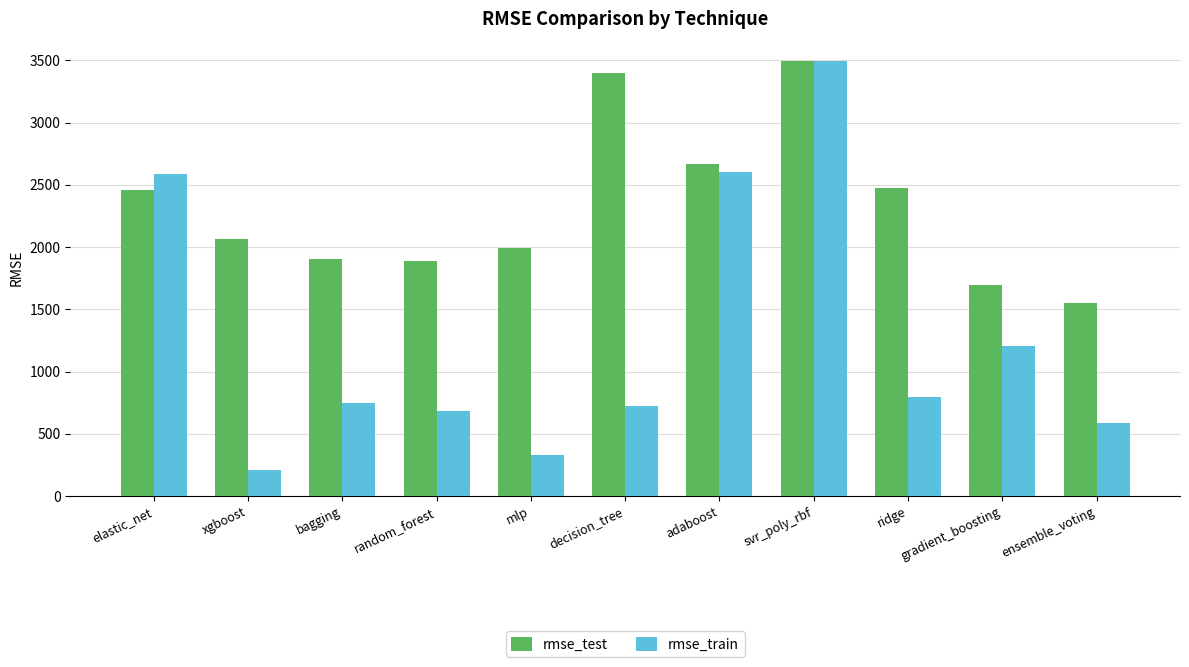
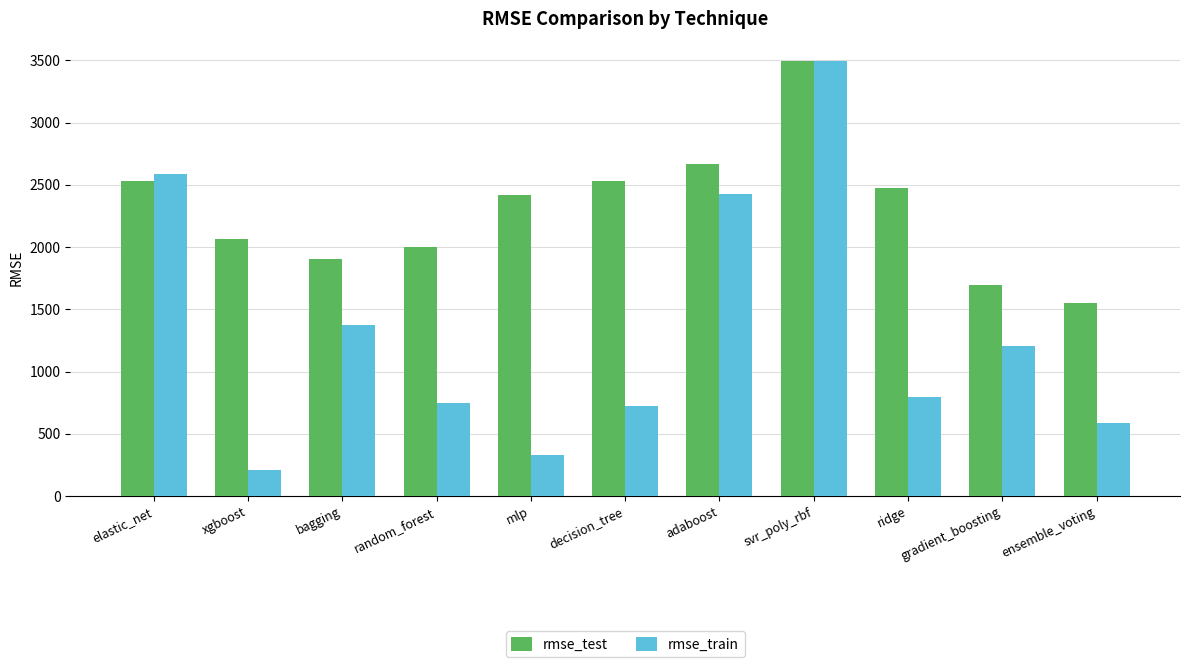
rmse_test, elastic_net: 2460 -> 2530
rmse_train, bagging: 740 -> 1370
rmse_test, random_forest: 1890 -> 2000
rmse_train, random_forest: 680 -> 750
rmse_test, mlp: 1990 -> 2420
rmse_test, decision_tree: 3400 -> 2530
rmse_train, adaboost: 2600 -> 2430
